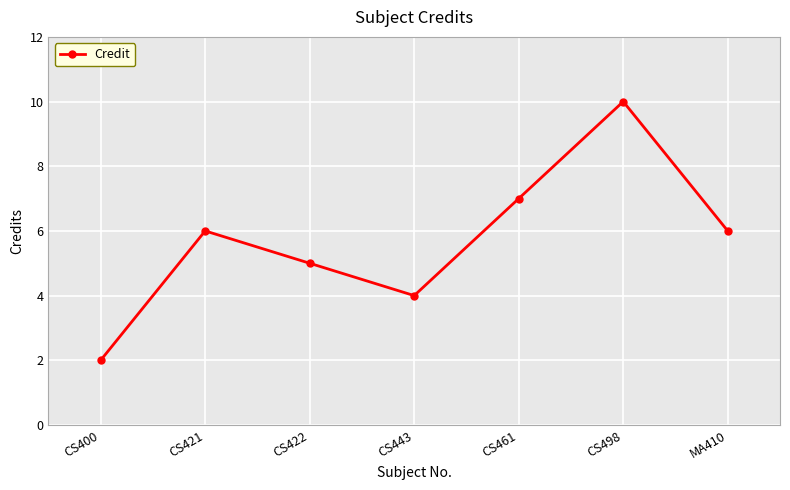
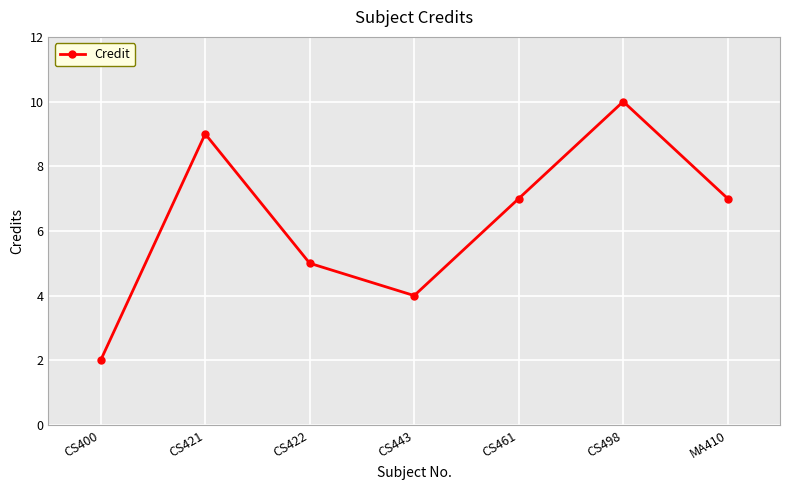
CS421: 6 -> 9
MA410: 6 -> 7
